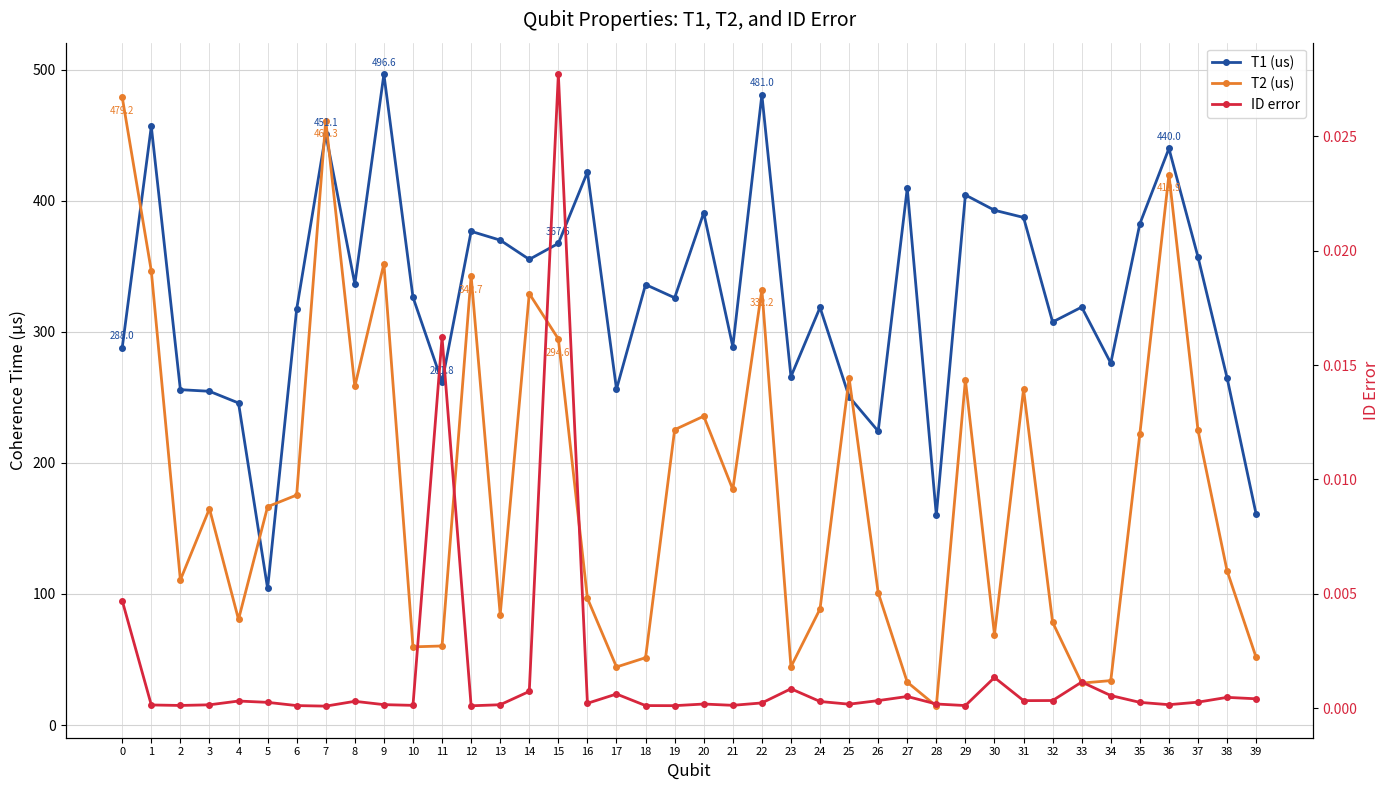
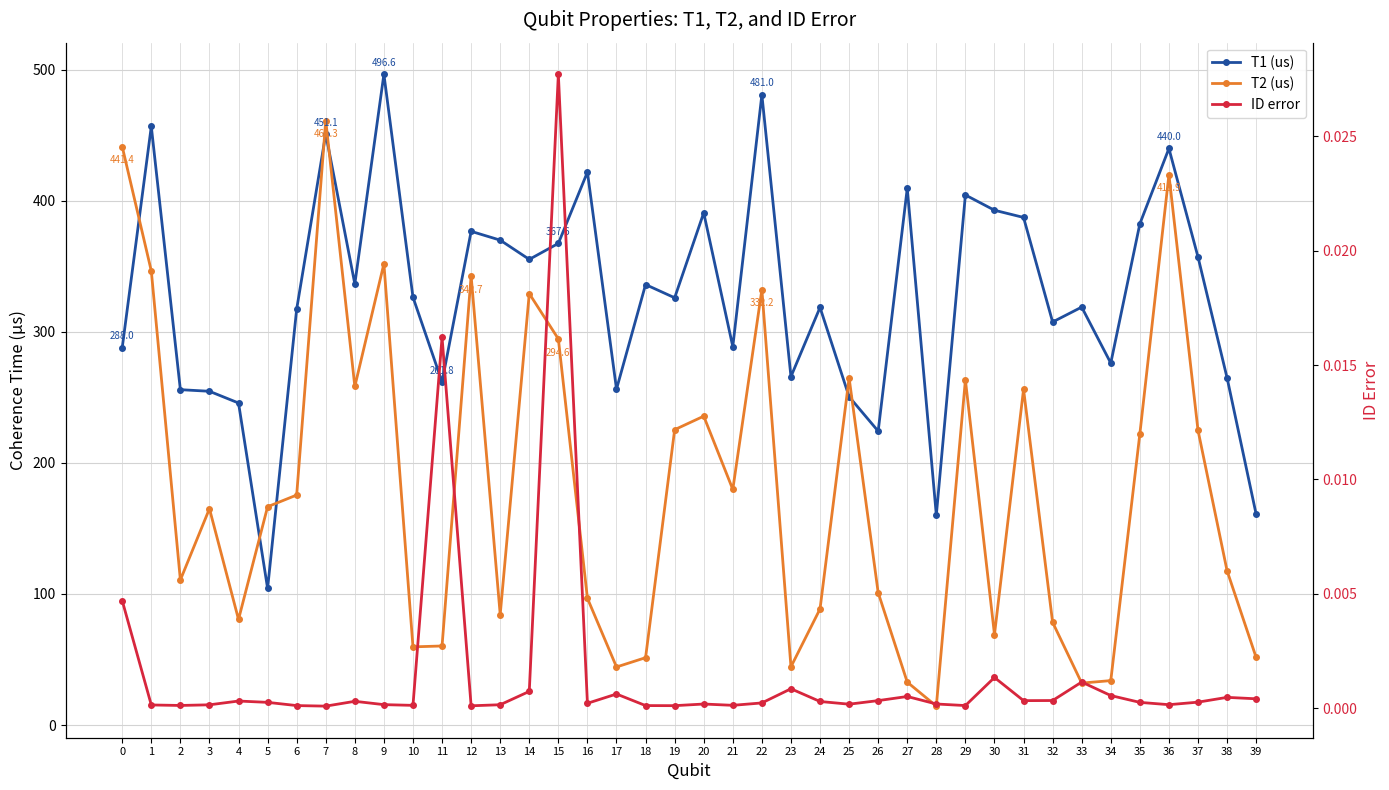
T2 (us), 0: 479.2 -> 441.4
